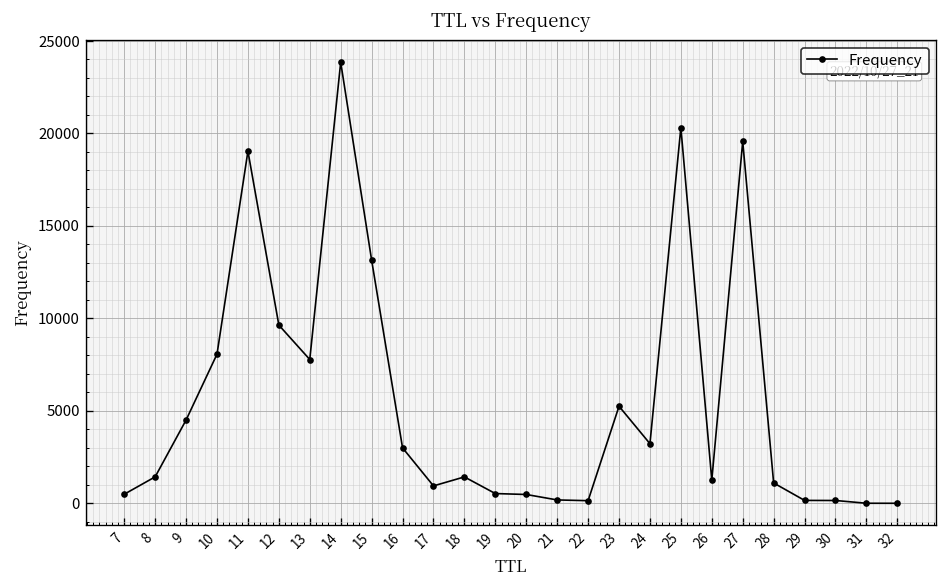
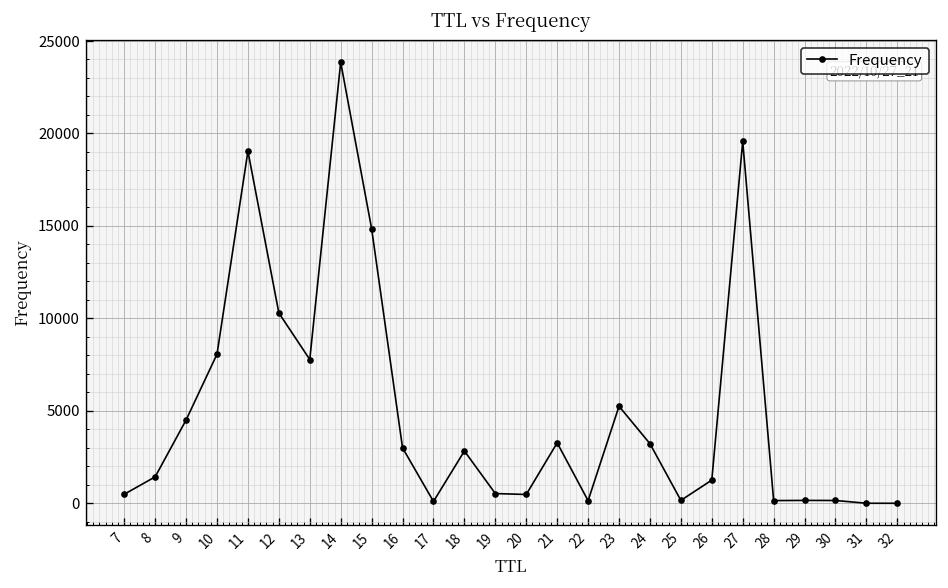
12: 9600 -> 10300
15: 13200 -> 14900
17: 900 -> 100
18: 1400 -> 2800
21: 200 -> 3300
25: 20300 -> 200
28: 1100 -> 200
